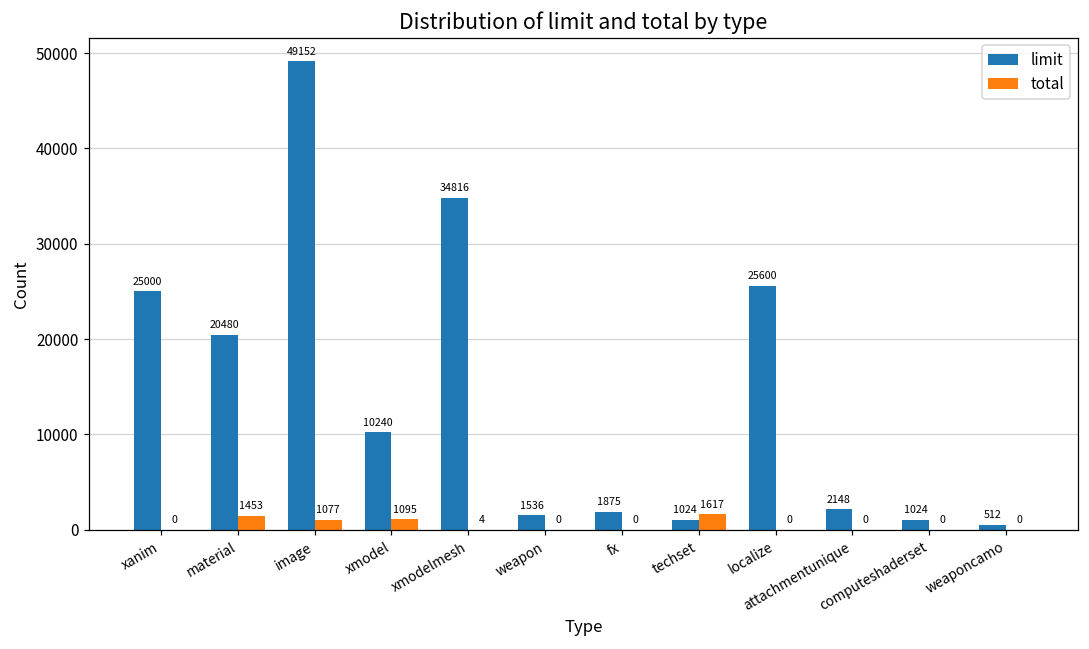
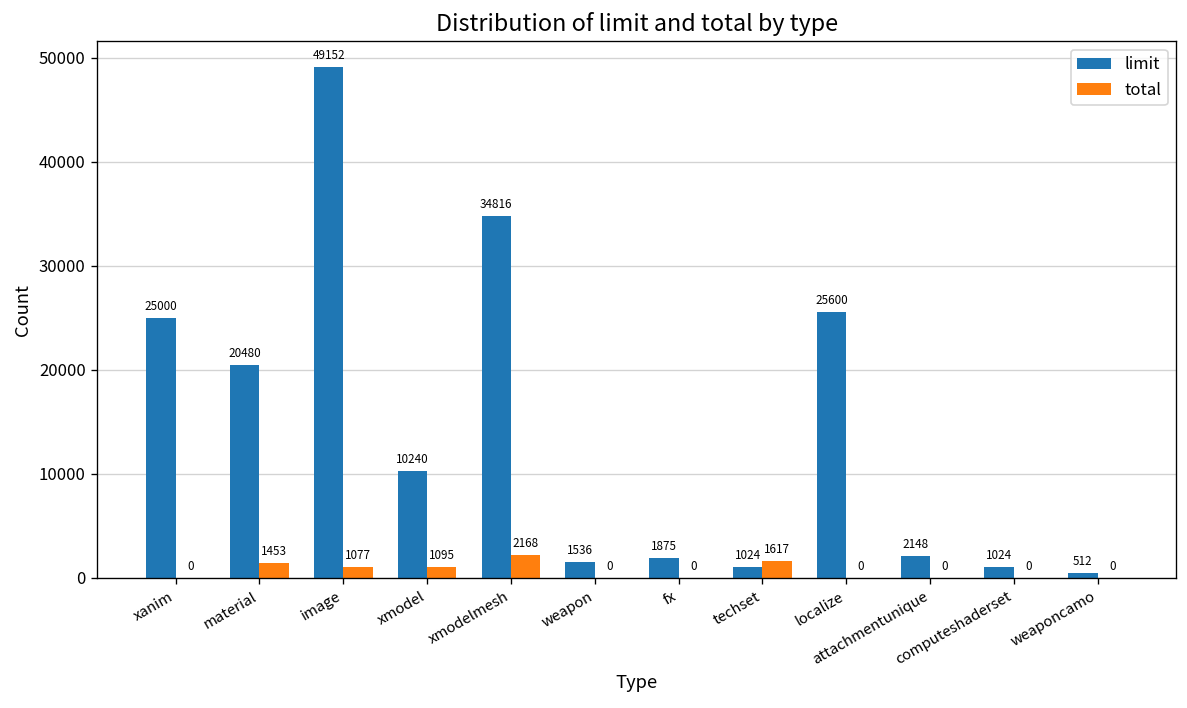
total, xmodelmesh: 4 -> 2168
